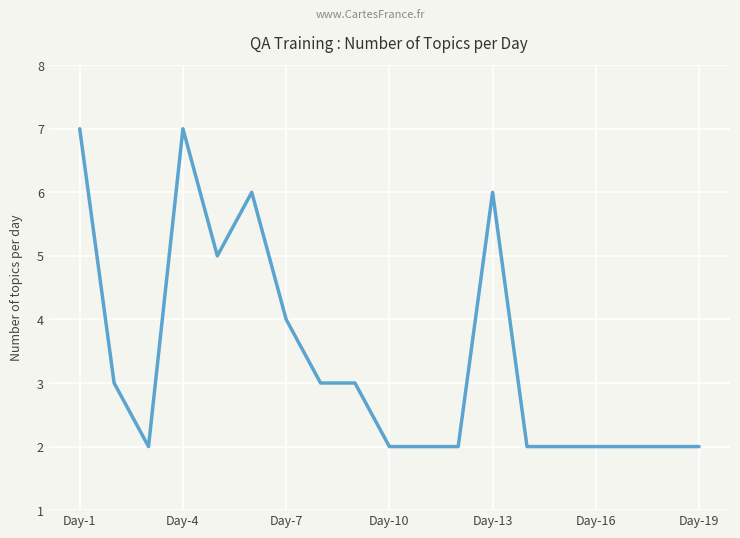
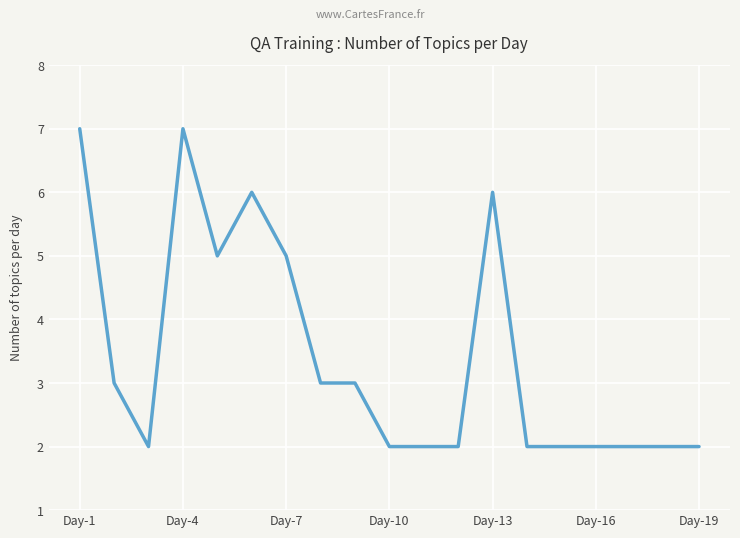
Day-7: 4 -> 5
